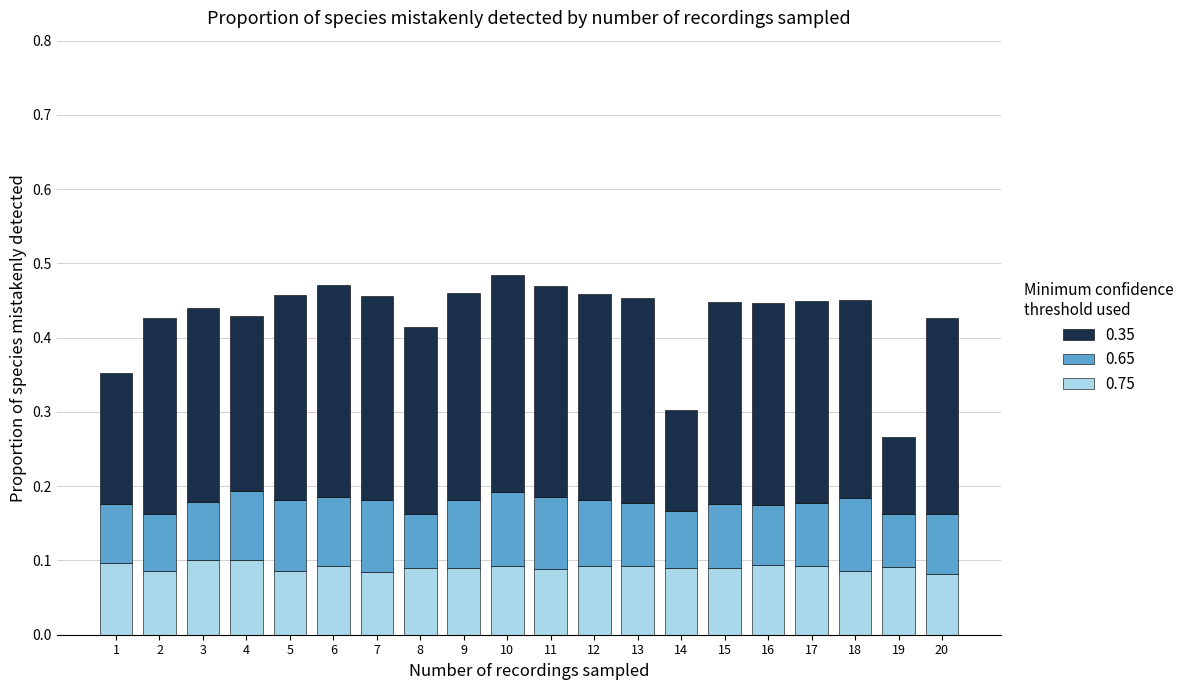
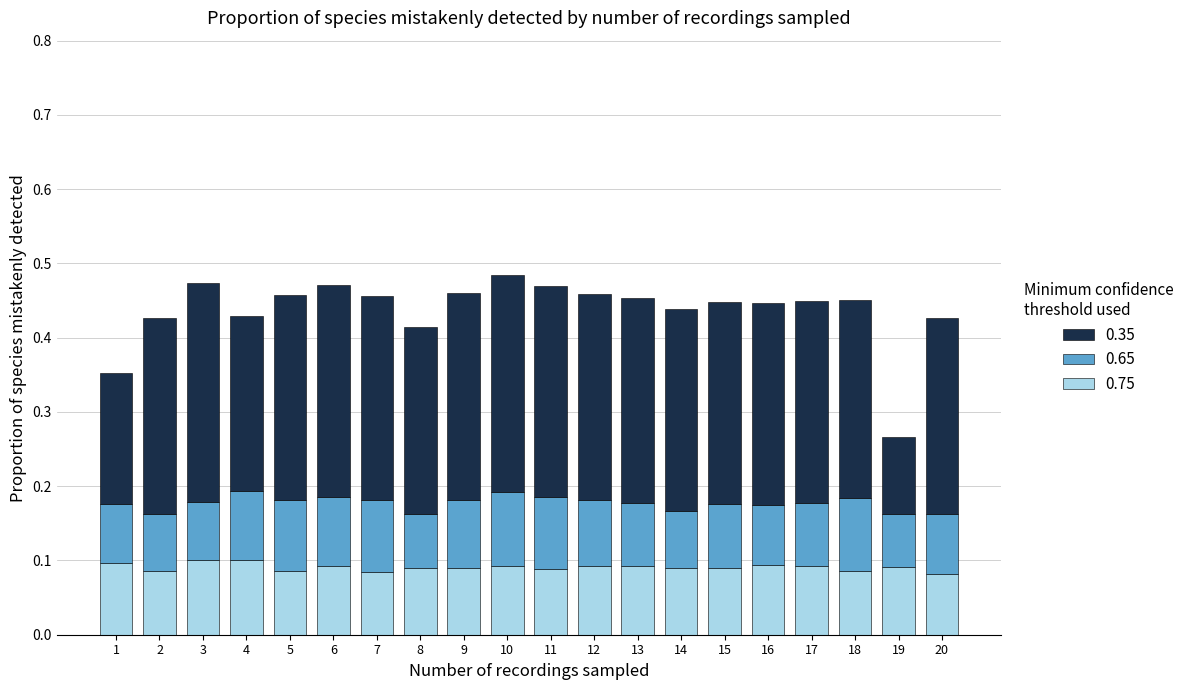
0.35, 3: 0.26 -> 0.29
0.35, 14: 0.14 -> 0.27
